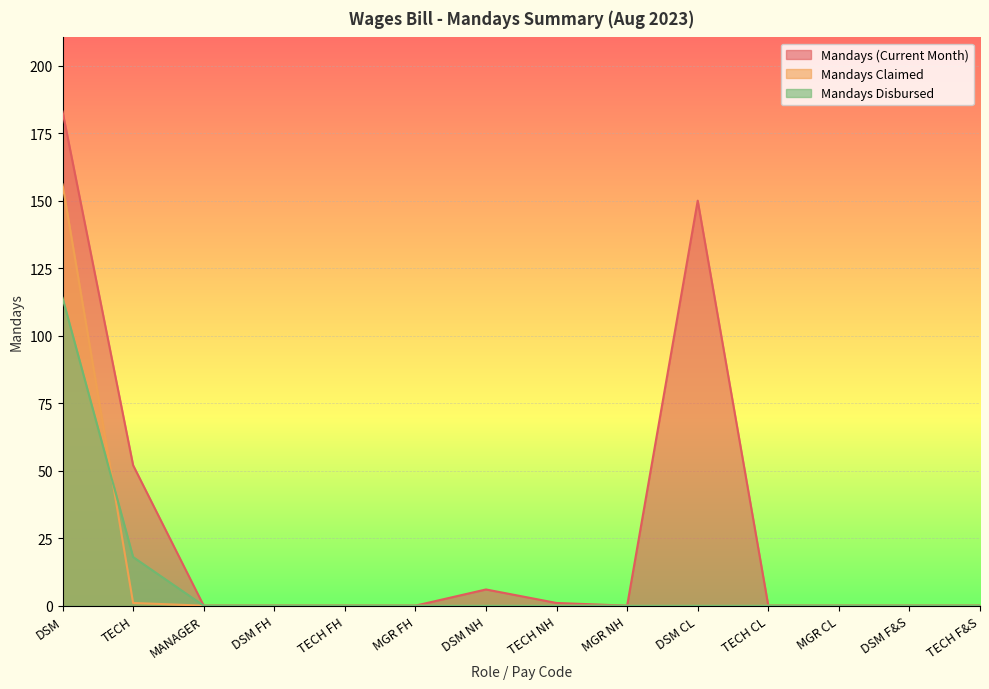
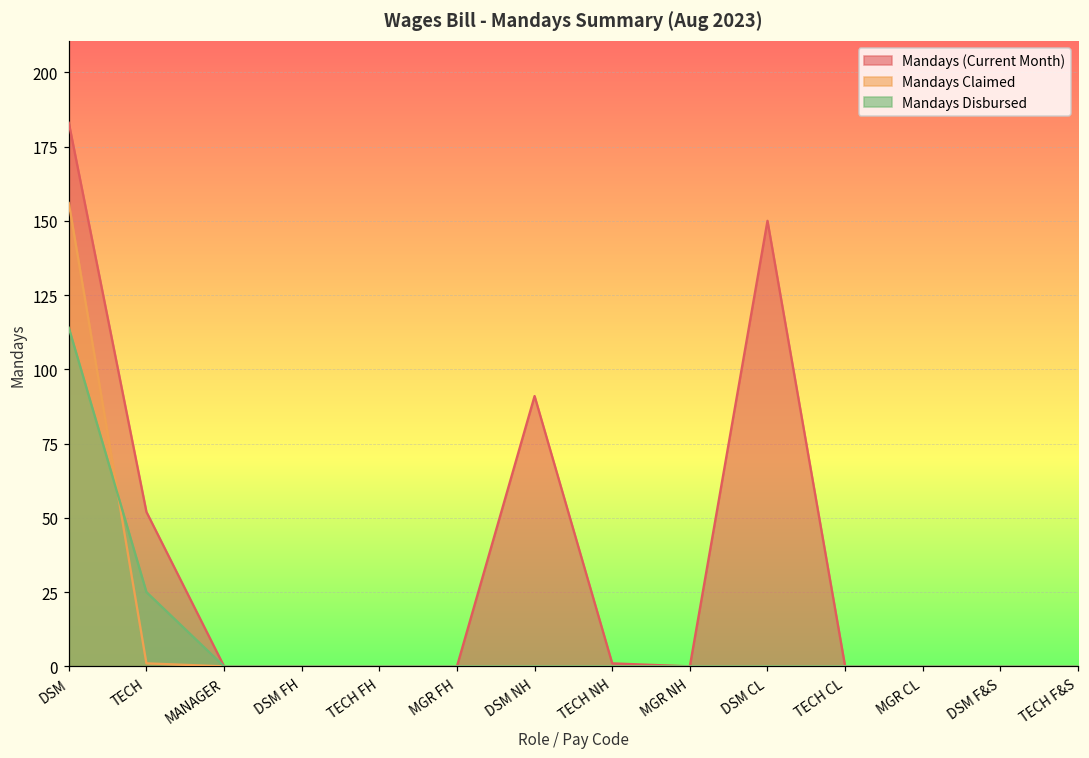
Mandays Disbursed, TECH: 18 -> 25
Mandays (Current Month), DSM NH: 6 -> 91
